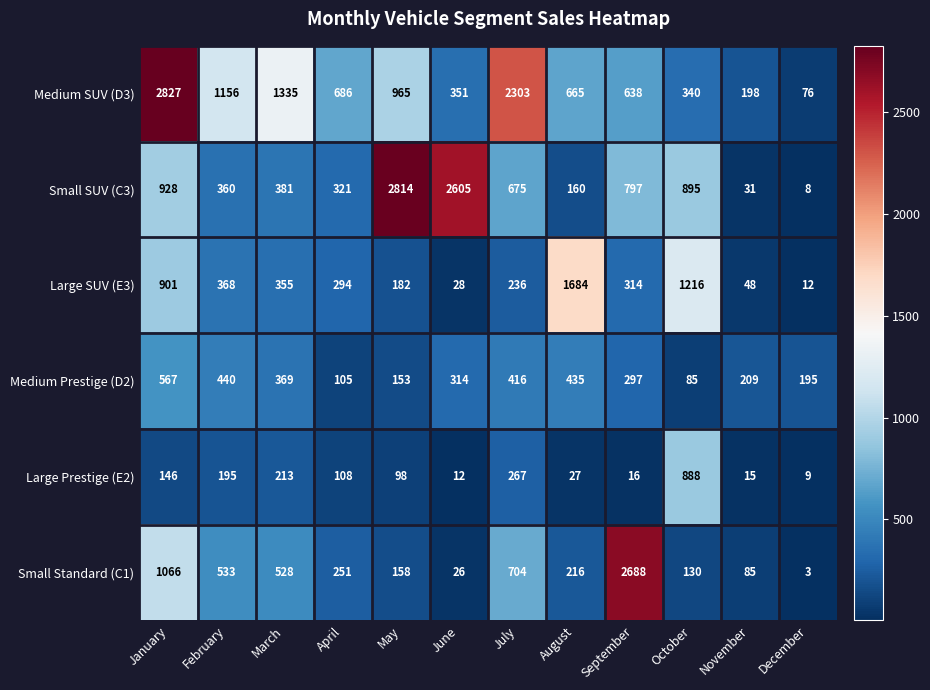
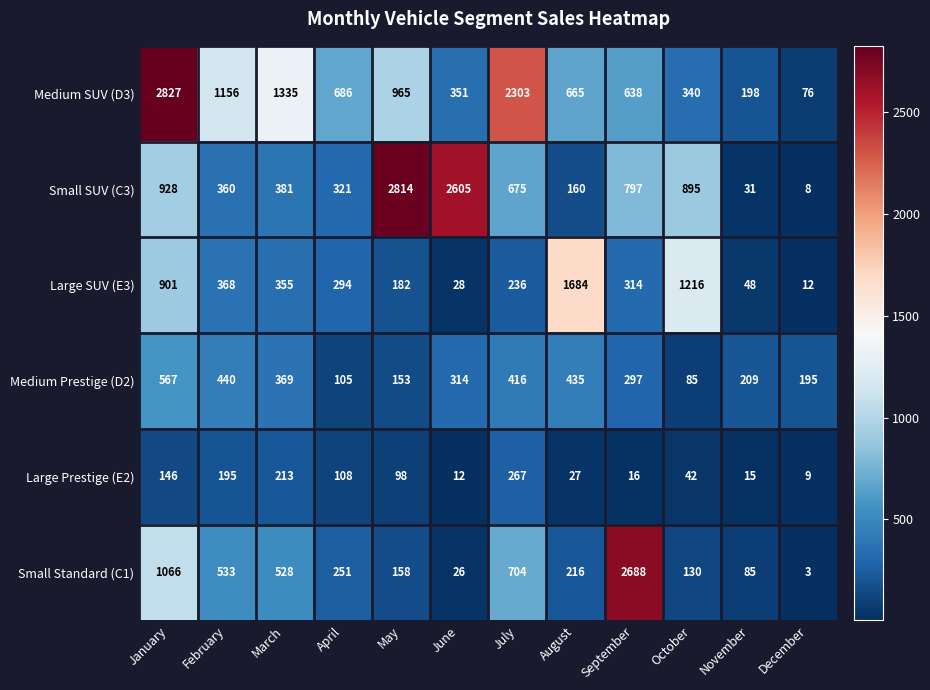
Large Prestige (E2), October: 888 -> 42
